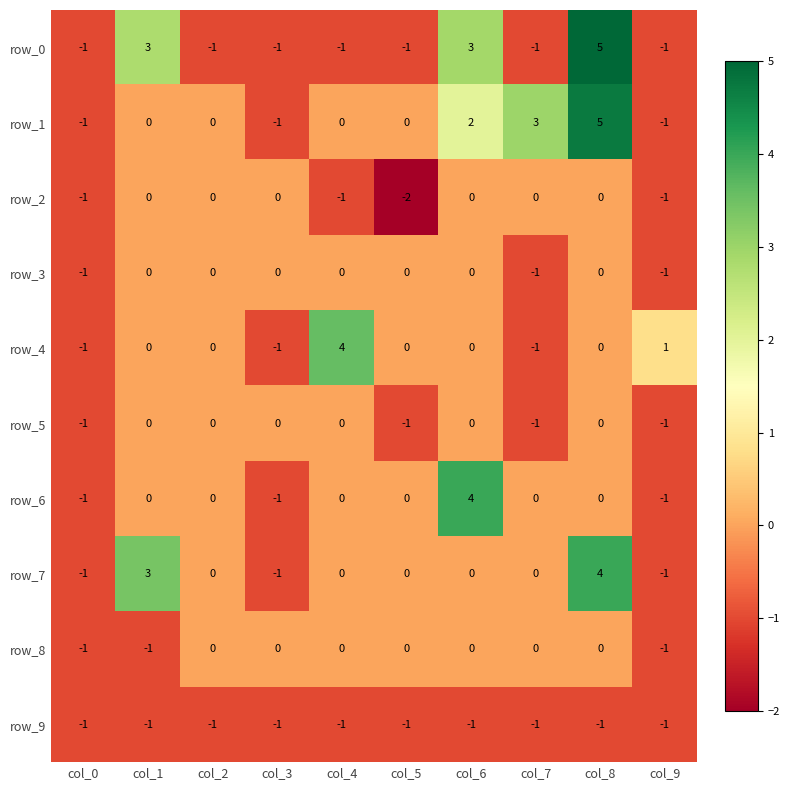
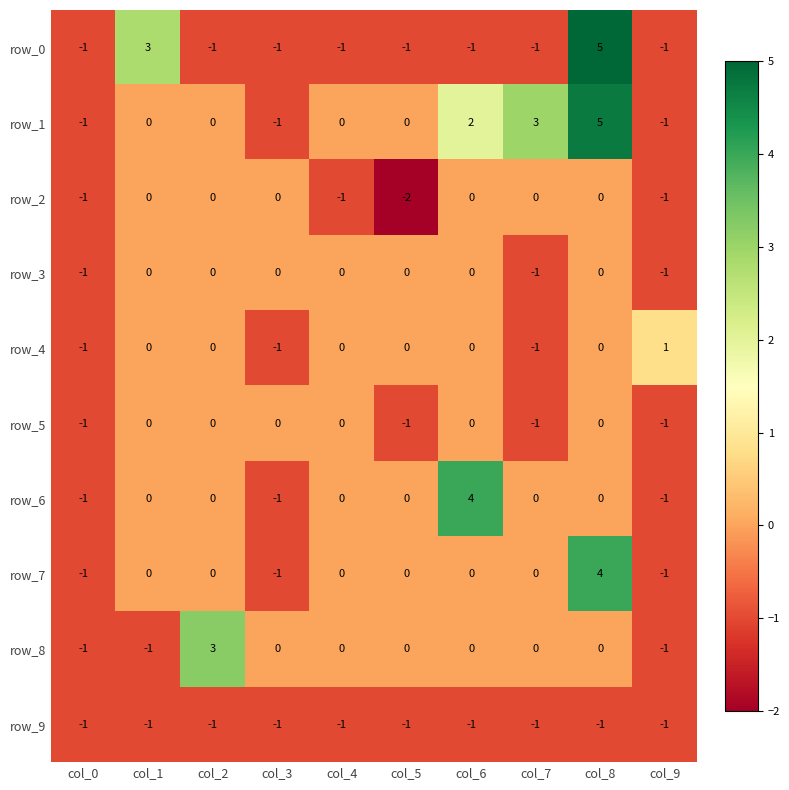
row_0, col_6: 3 -> -1
row_4, col_4: 4 -> 0
row_7, col_1: 3 -> 0
row_8, col_2: 0 -> 3
